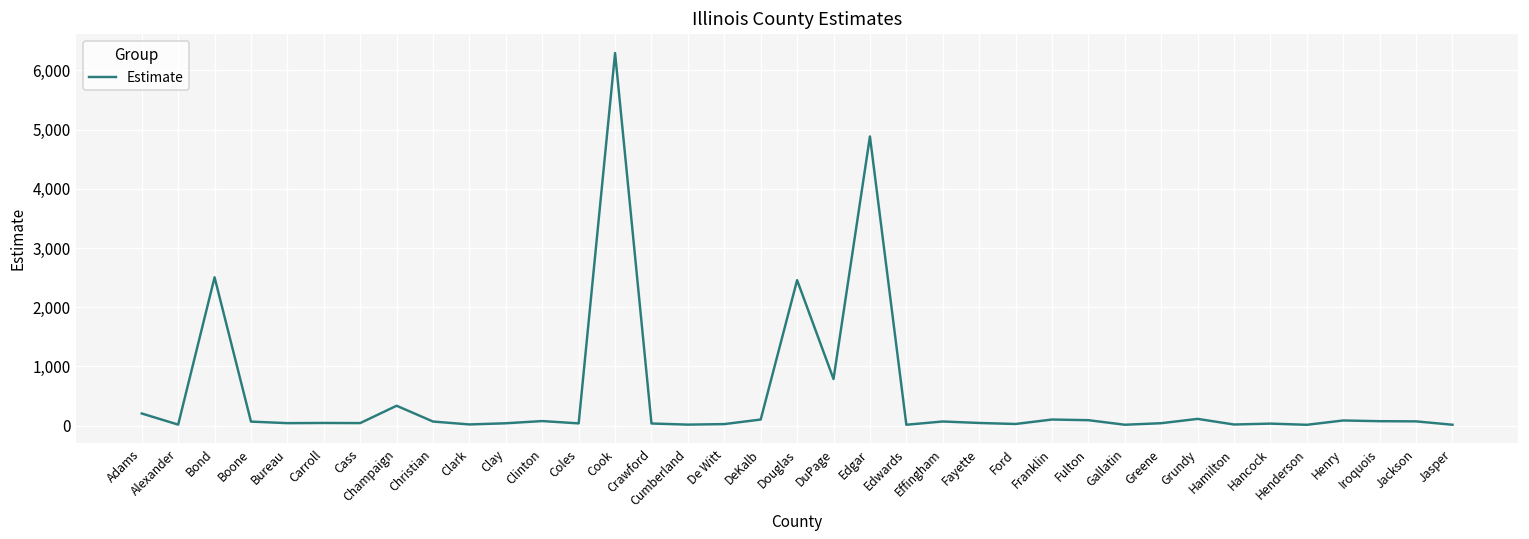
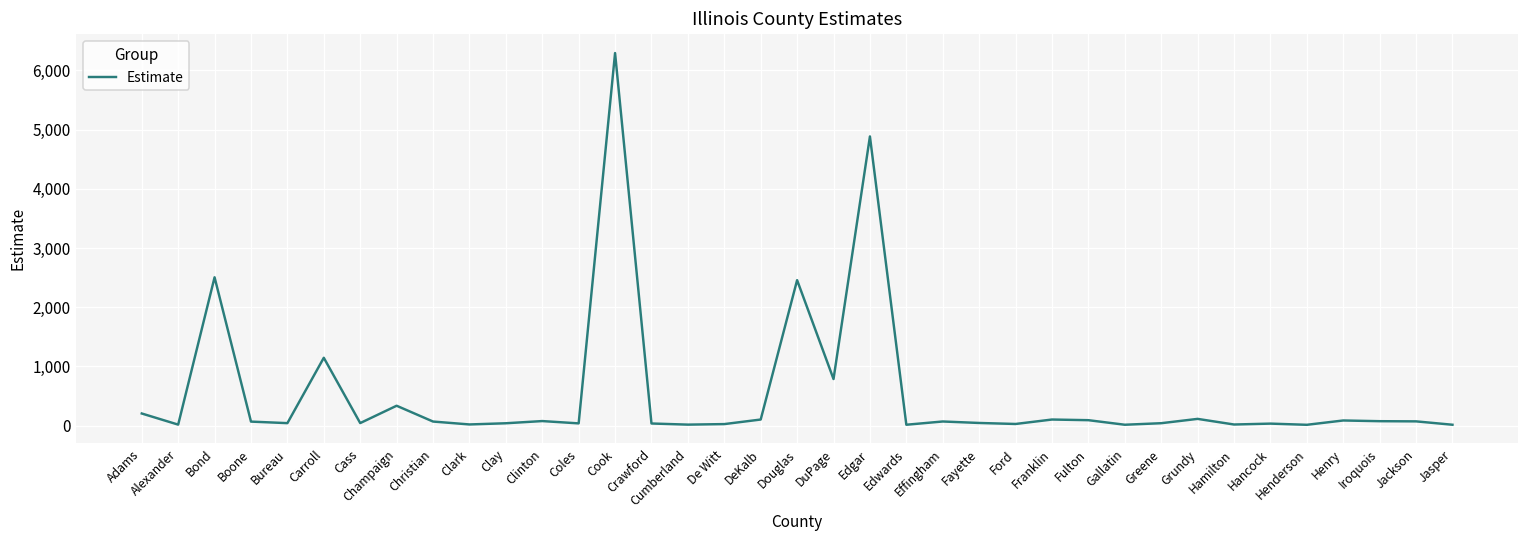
Carroll: 0 -> 1,100
